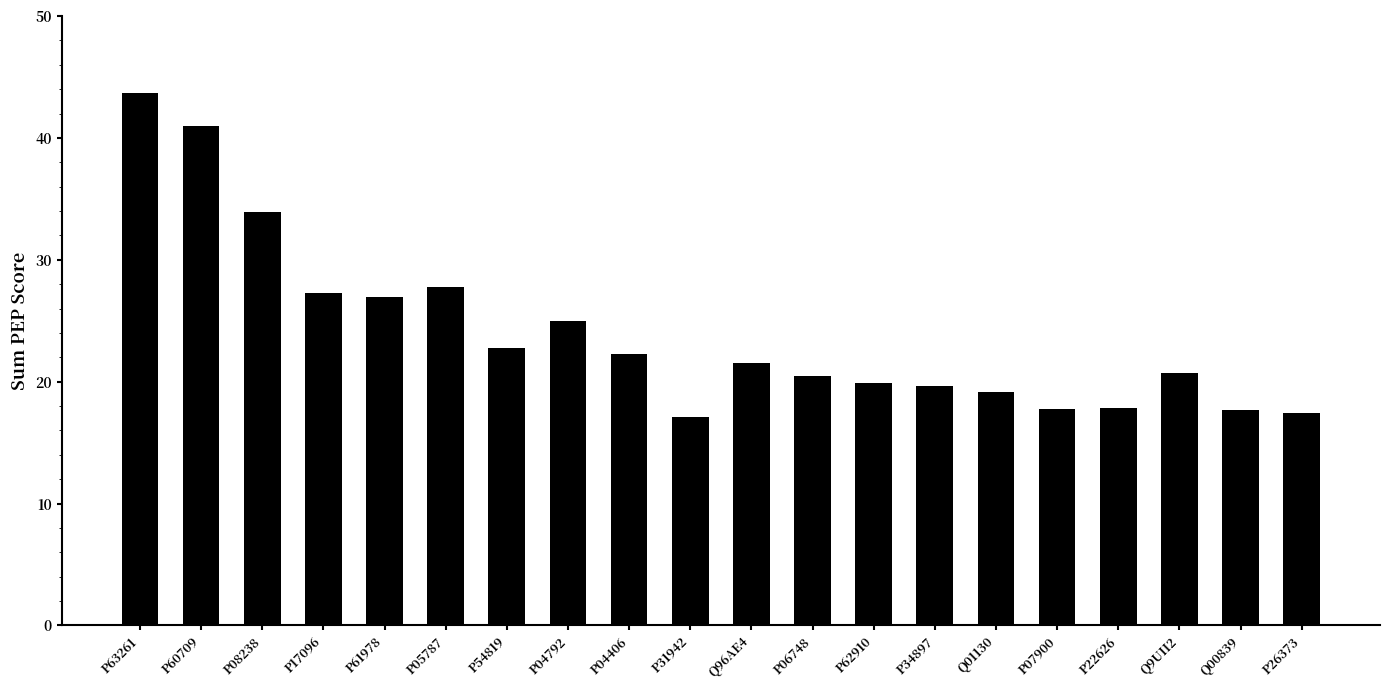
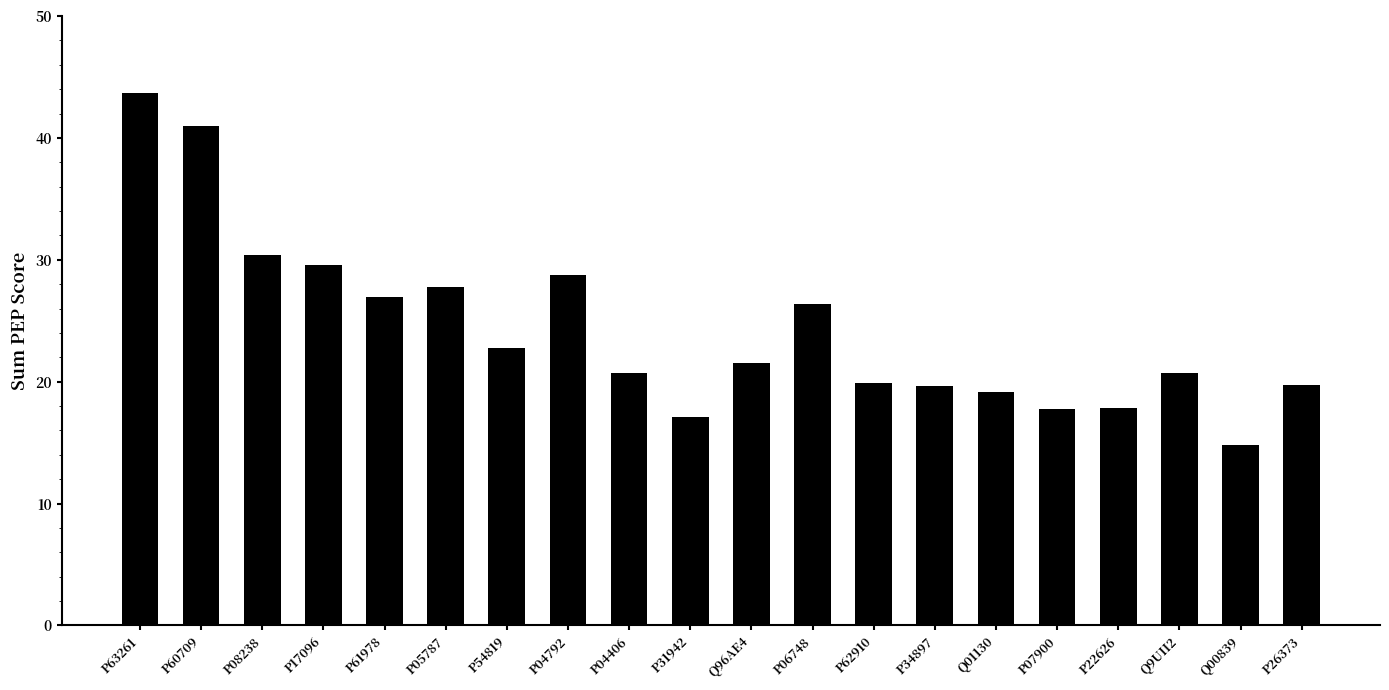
P08238: 33.9 -> 30.4
P17096: 27.3 -> 29.6
P04792: 25.0 -> 28.8
P04406: 22.3 -> 20.7
P06748: 20.4 -> 26.4
Q00839: 17.7 -> 14.8
P26373: 17.5 -> 19.7
